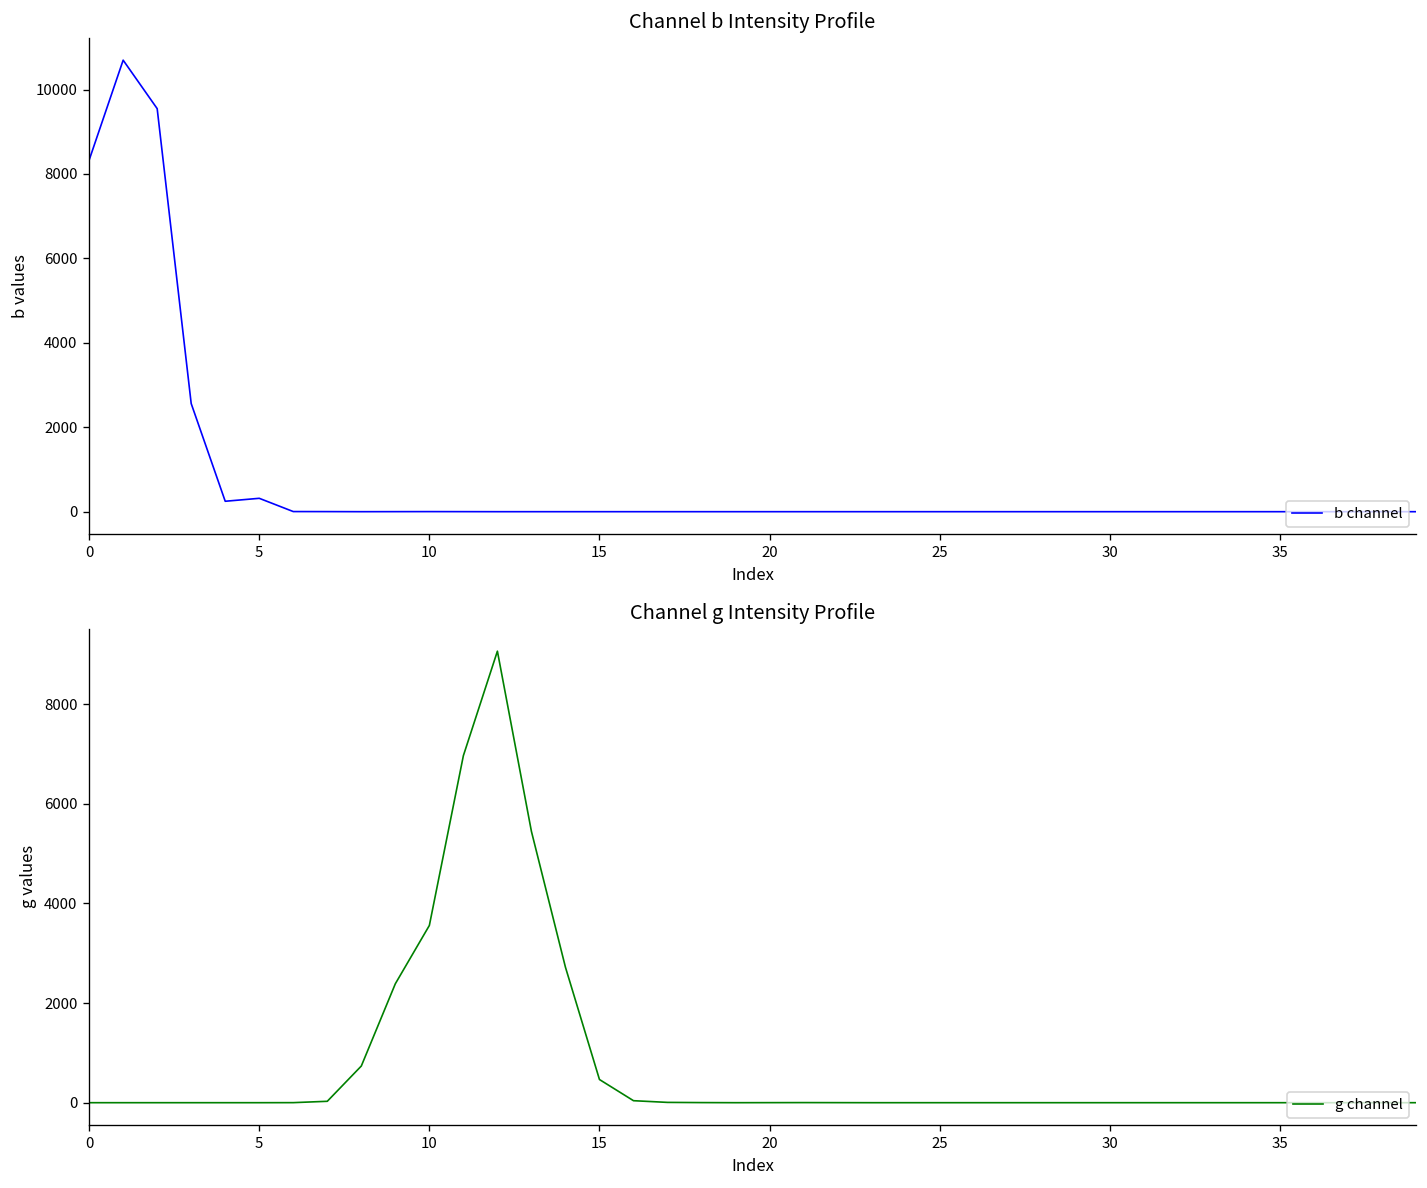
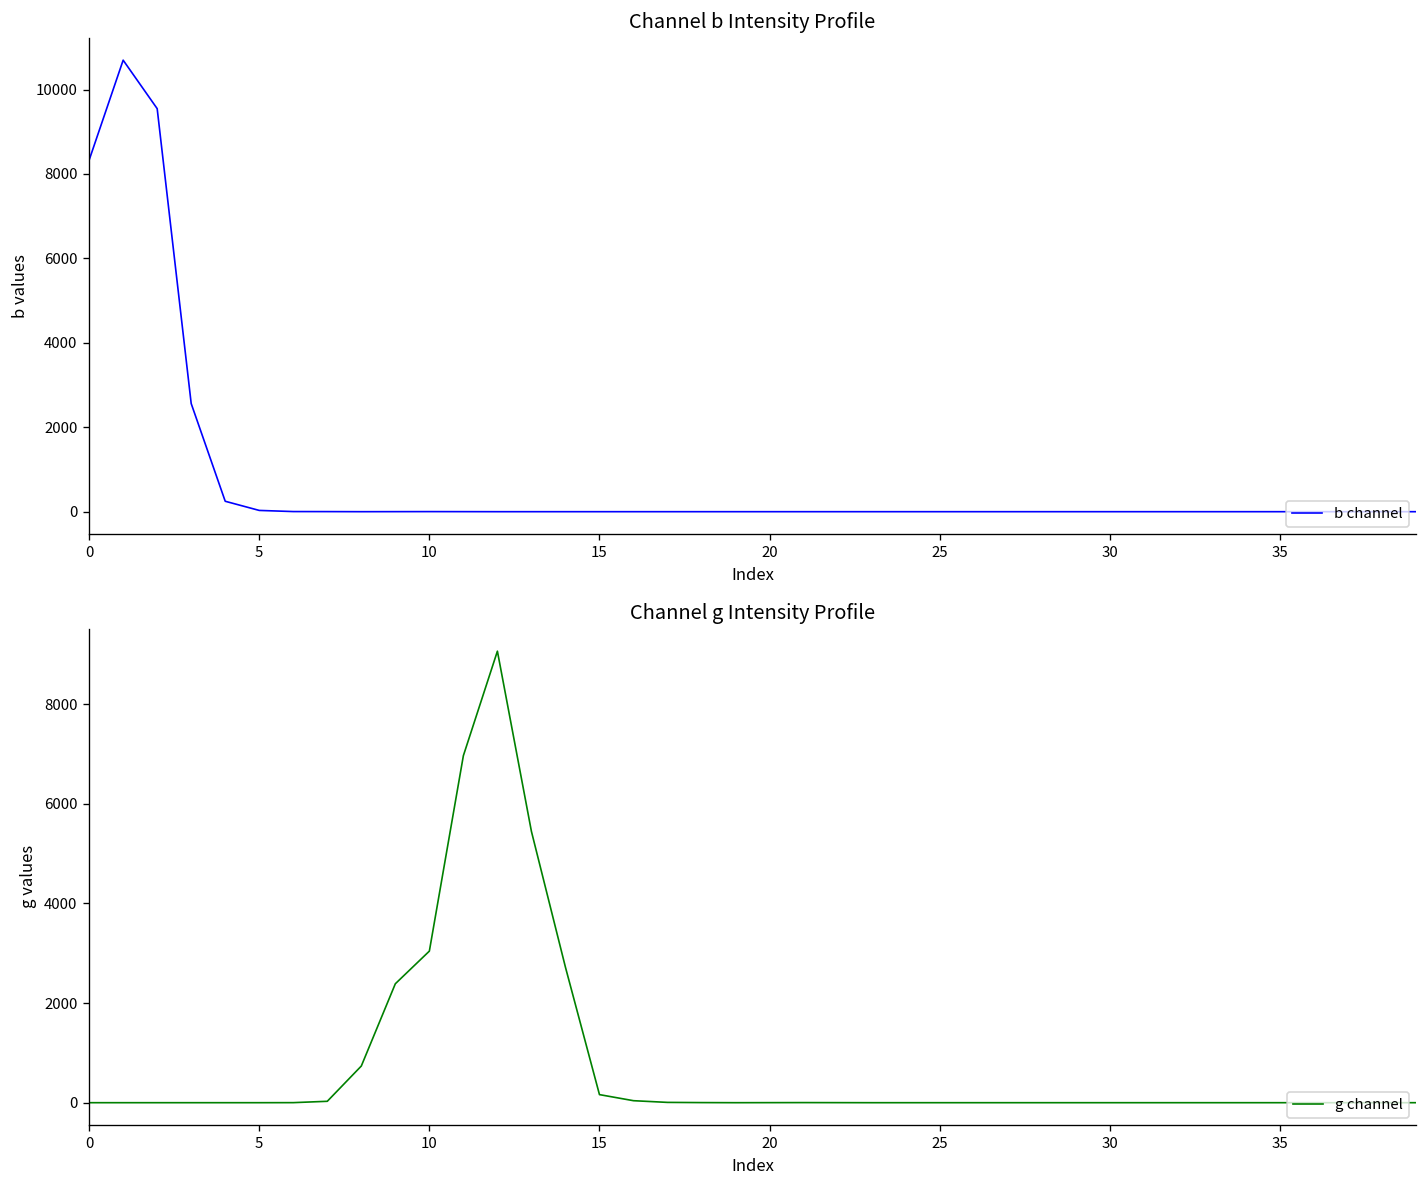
Channel b Intensity Profile, 5: 300 -> 0
Channel g Intensity Profile, 10: 3600 -> 3000
Channel g Intensity Profile, 15: 500 -> 200
